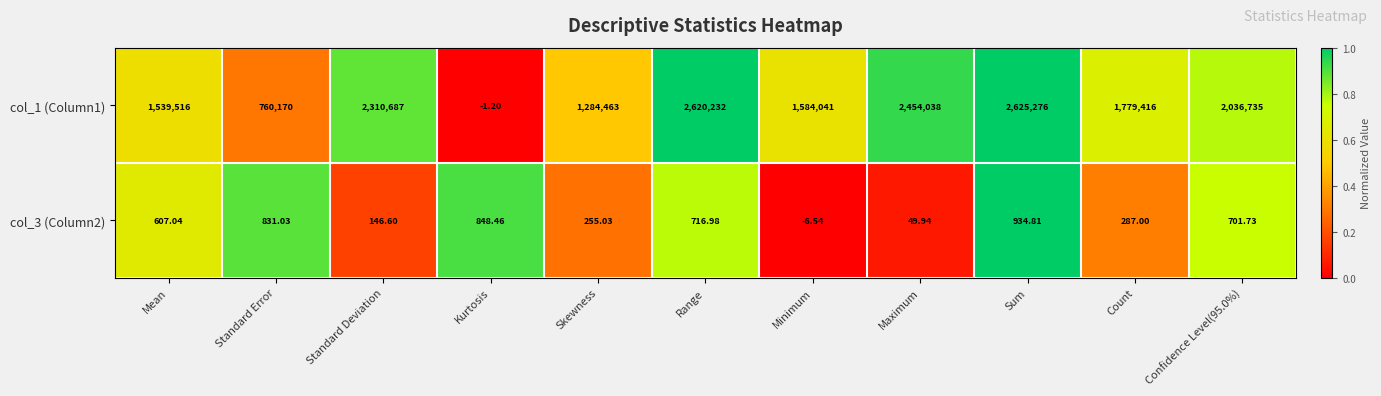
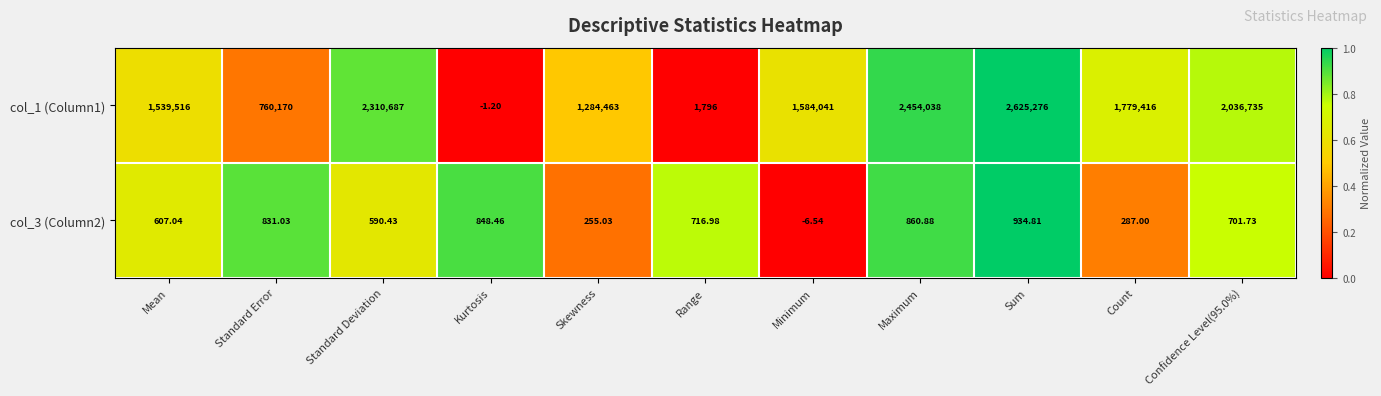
col_1 (Column1), Range: 2,620,232 -> 1,796
col_3 (Column2), Standard Deviation: 146.60 -> 590.43
col_3 (Column2), Maximum: 49.94 -> 860.88
